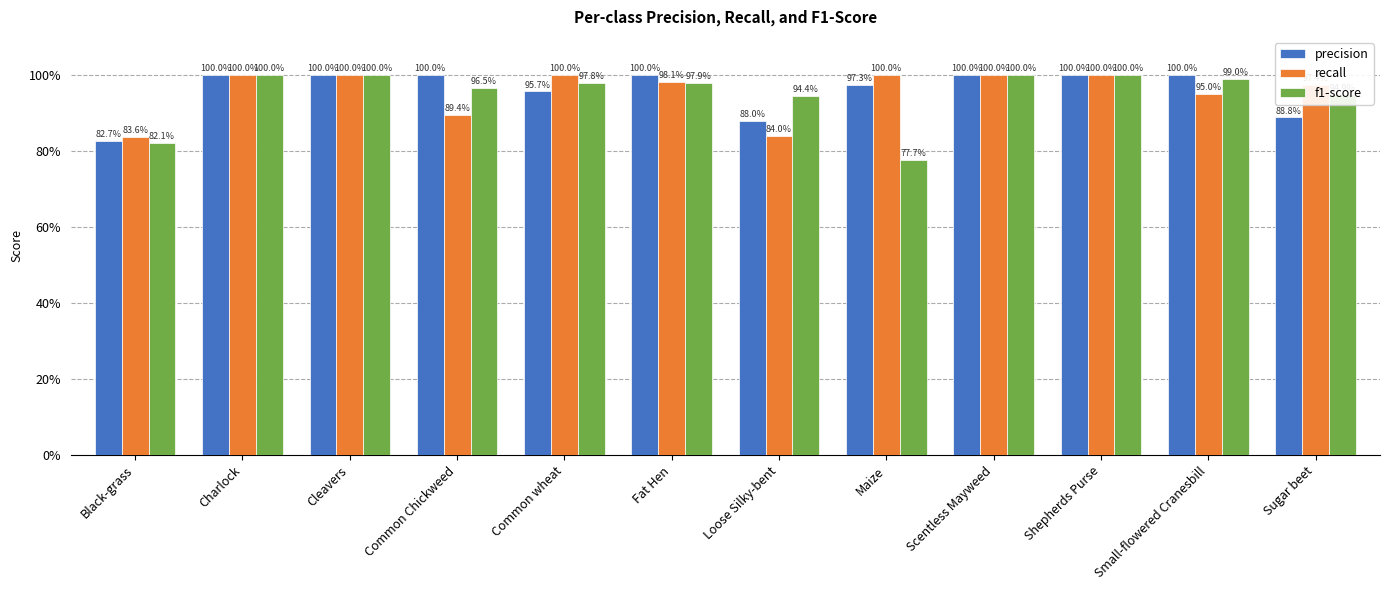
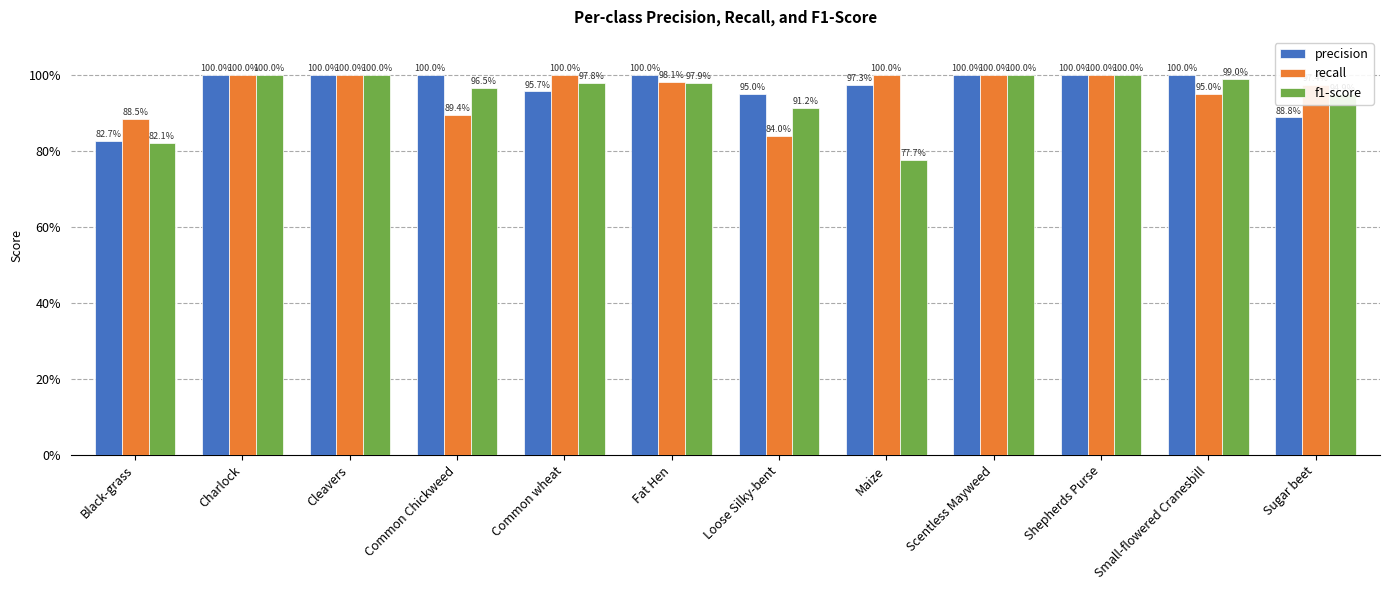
recall, Black-grass: 83.6% -> 88.5%
precision, Loose Silky-bent: 88.0% -> 95.0%
f1-score, Loose Silky-bent: 94.4% -> 91.2%
